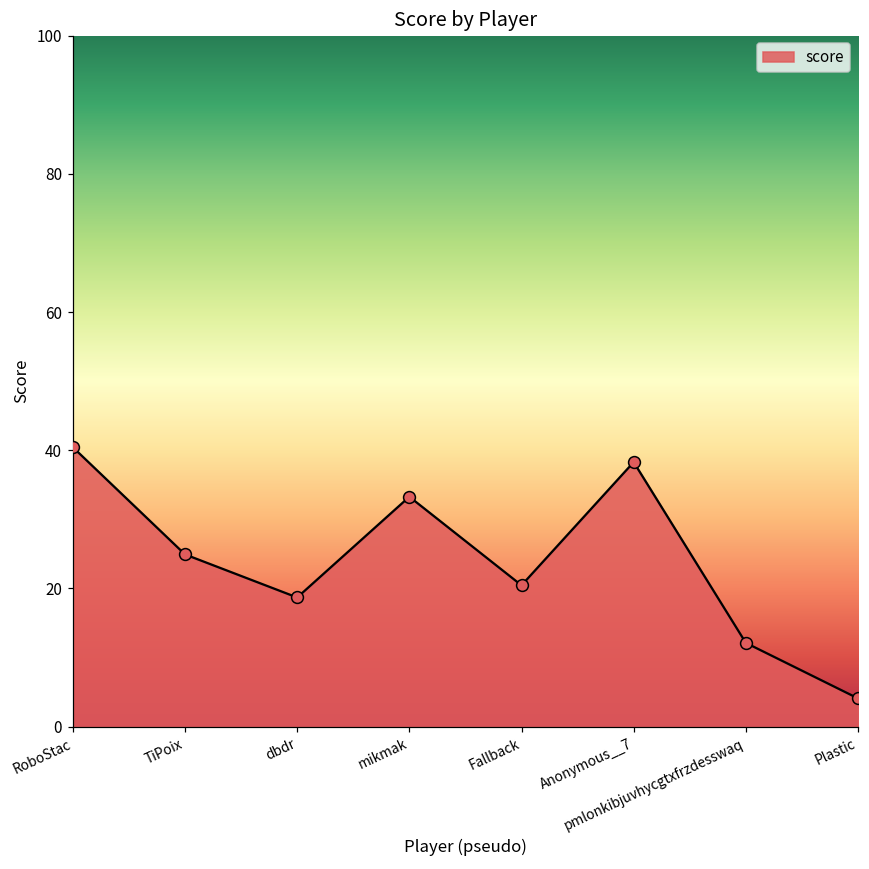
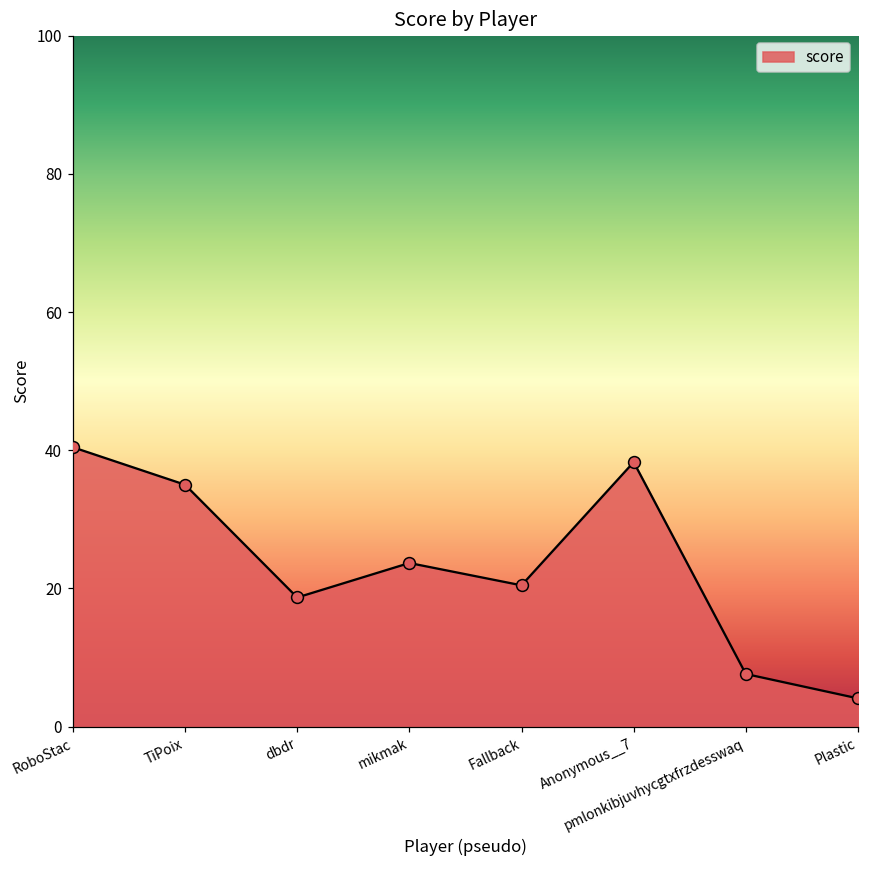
TiPoix: 25 -> 35
mikmak: 33 -> 24
pmlonkibjuvhycgtxfrzdesswaq: 12 -> 8
